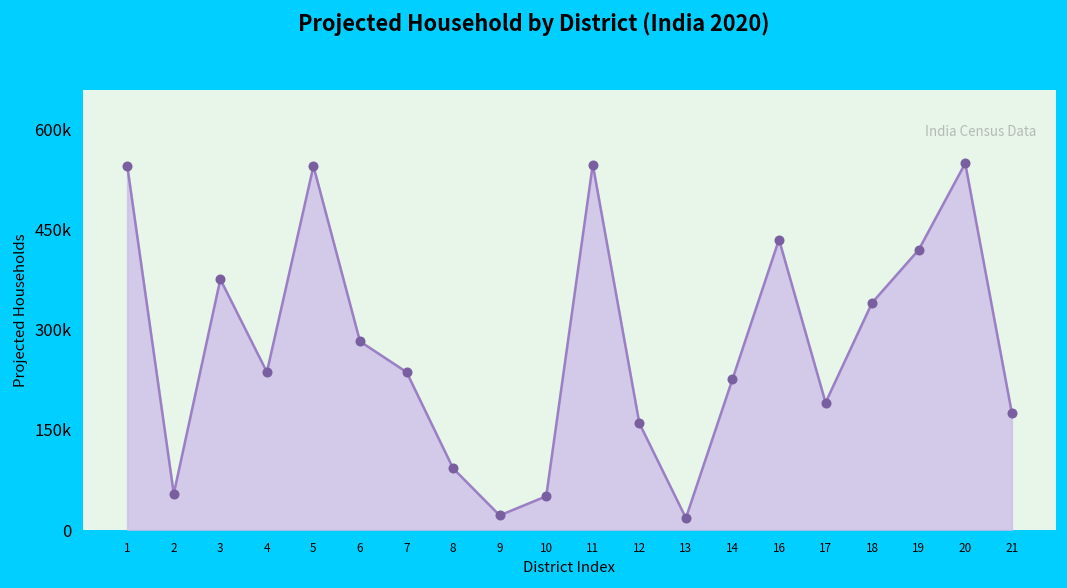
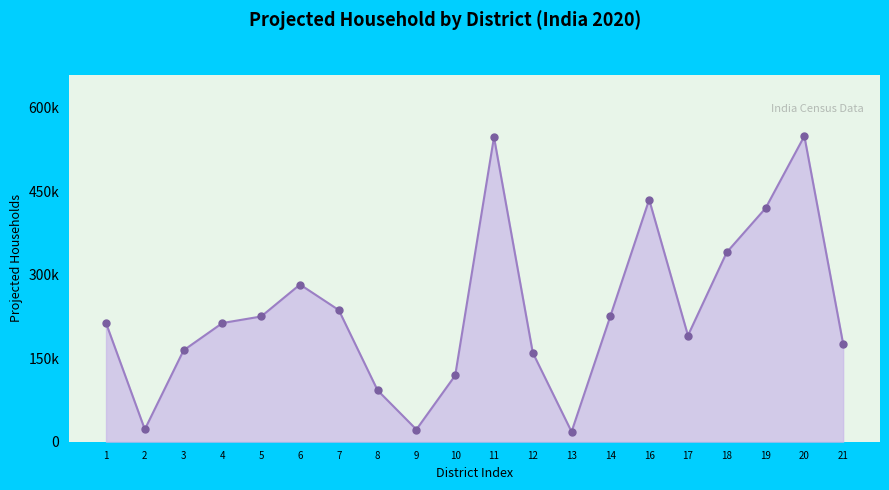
1: 550000 -> 210000
2: 50000 -> 20000
3: 380000 -> 160000
4: 240000 -> 210000
5: 540000 -> 230000
10: 50000 -> 120000
